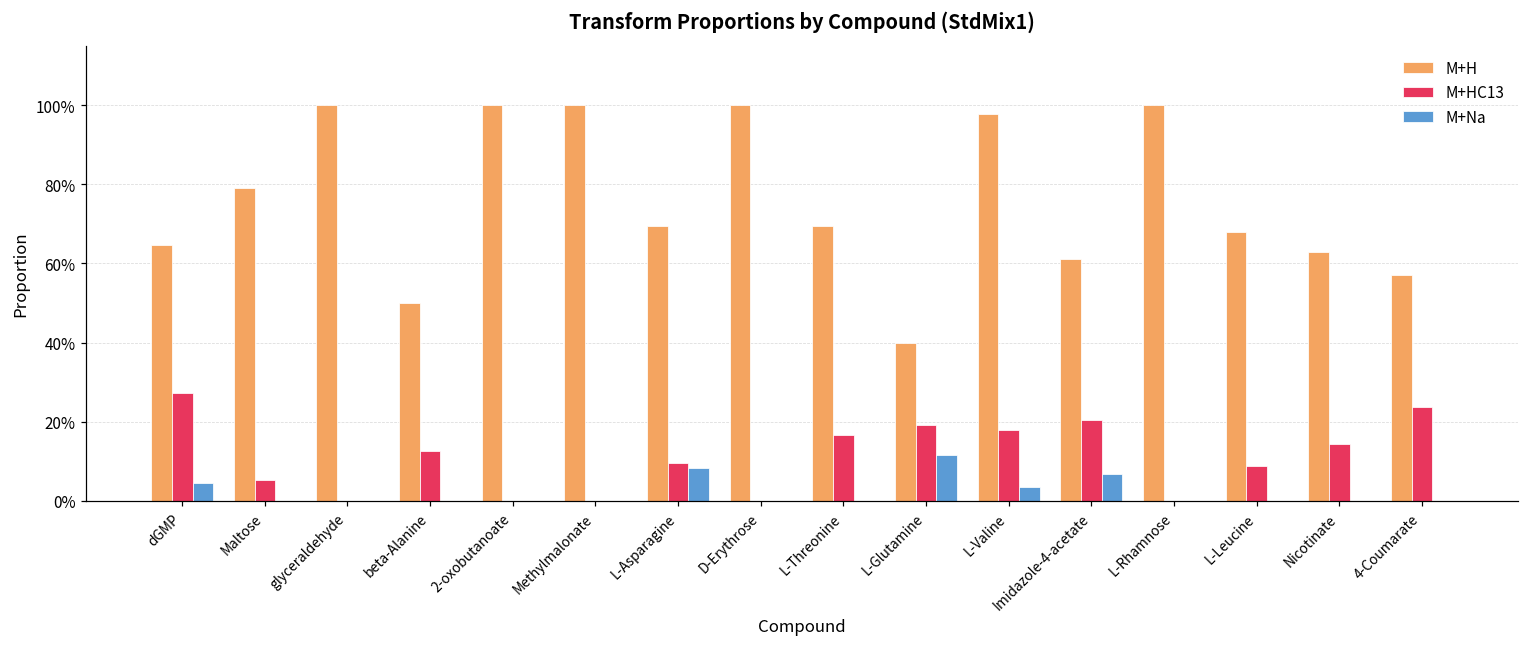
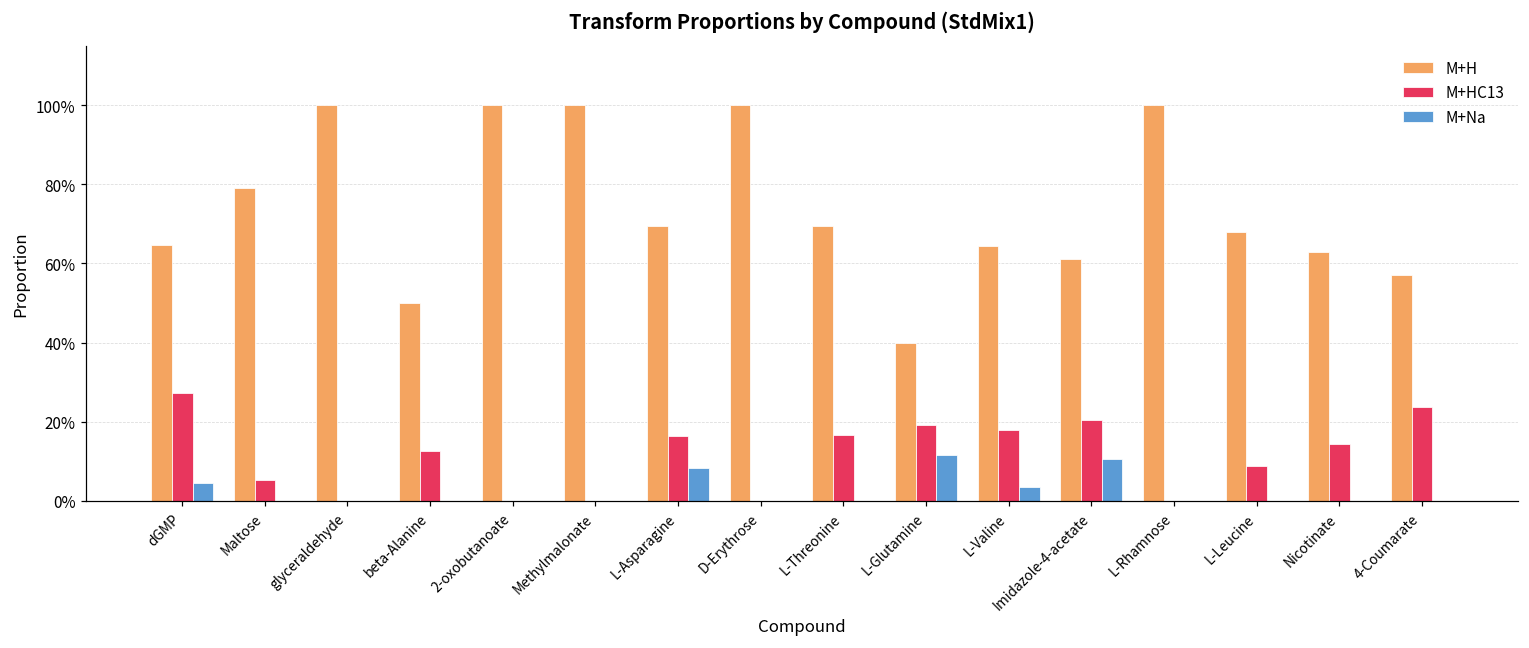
M+HC13, L-Asparagine: 10% -> 16%
M+H, L-Valine: 98% -> 64%
M+Na, Imidazole-4-acetate: 7% -> 11%
